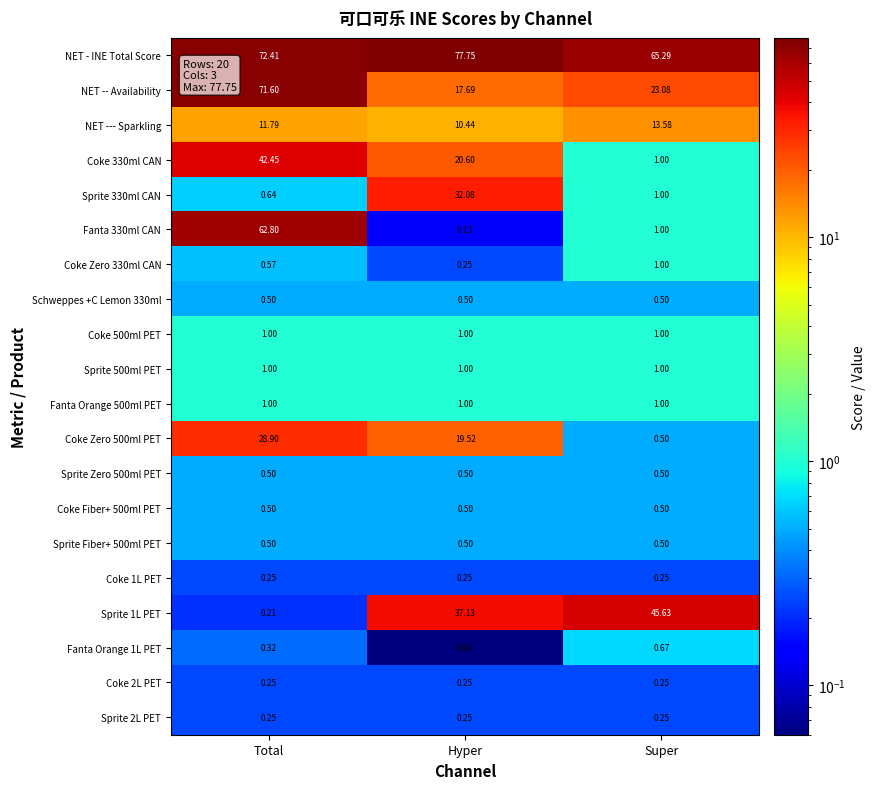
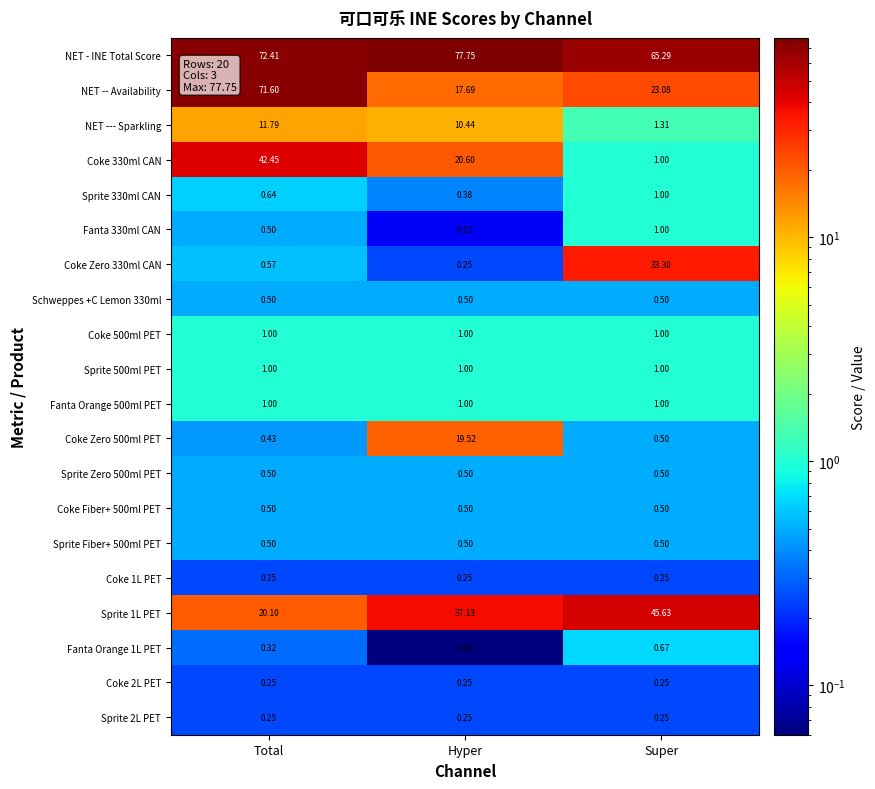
NET --- Sparkling, Super: 13.58 -> 1.31
Sprite 330ml CAN, Hyper: 32.08 -> 0.38
Fanta 330ml CAN, Total: 62.80 -> 0.50
Coke Zero 330ml CAN, Super: 1.00 -> 33.30
Coke Zero 500ml PET, Total: 28.90 -> 0.43
Sprite 1L PET, Total: 0.21 -> 20.10
